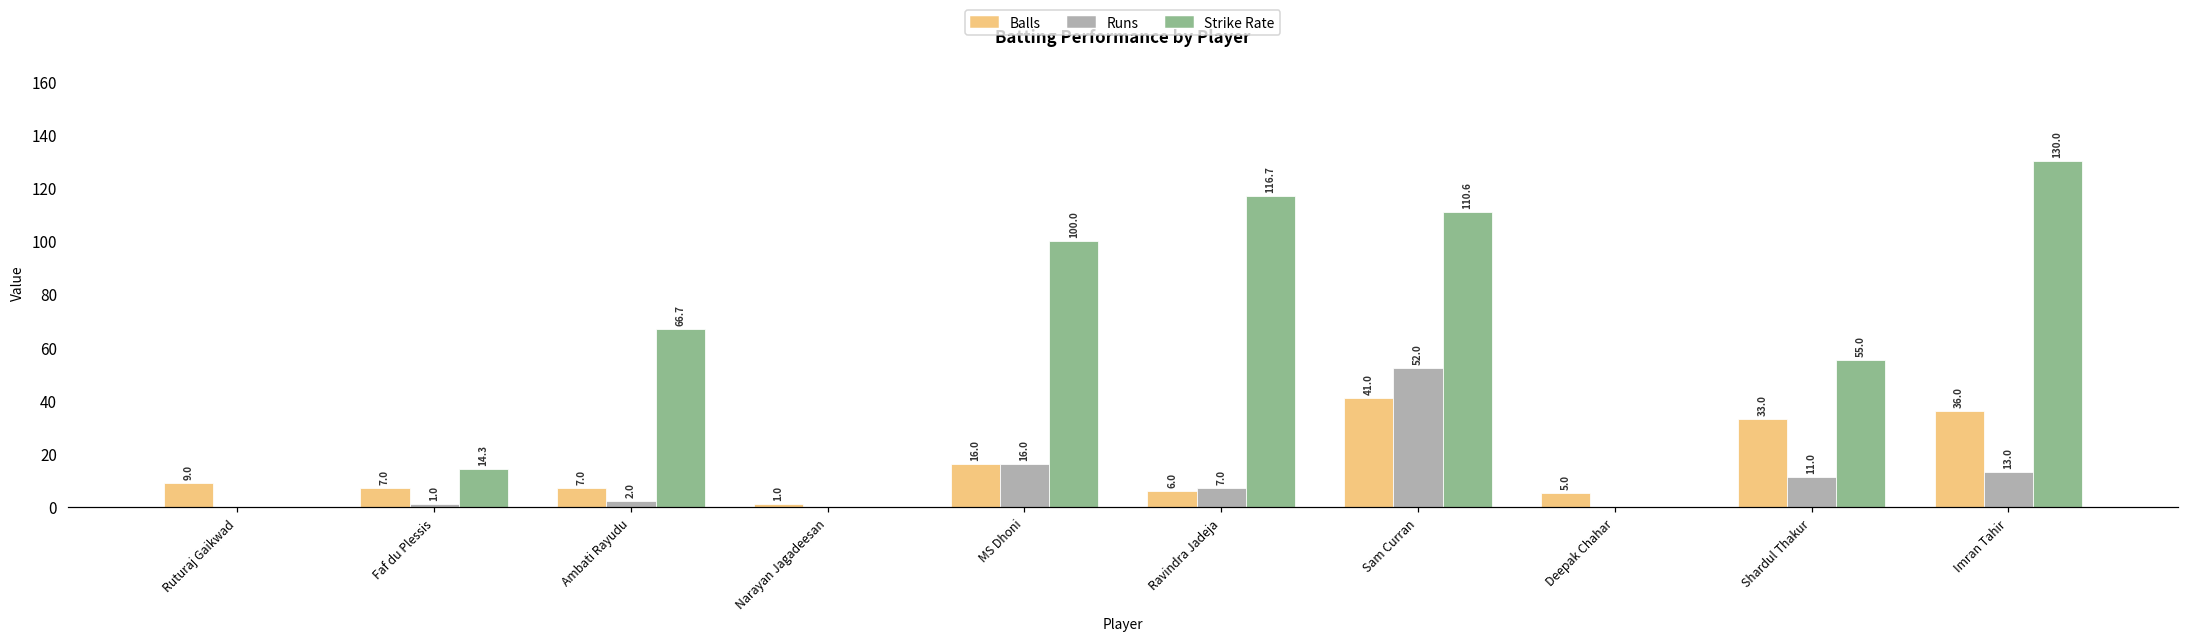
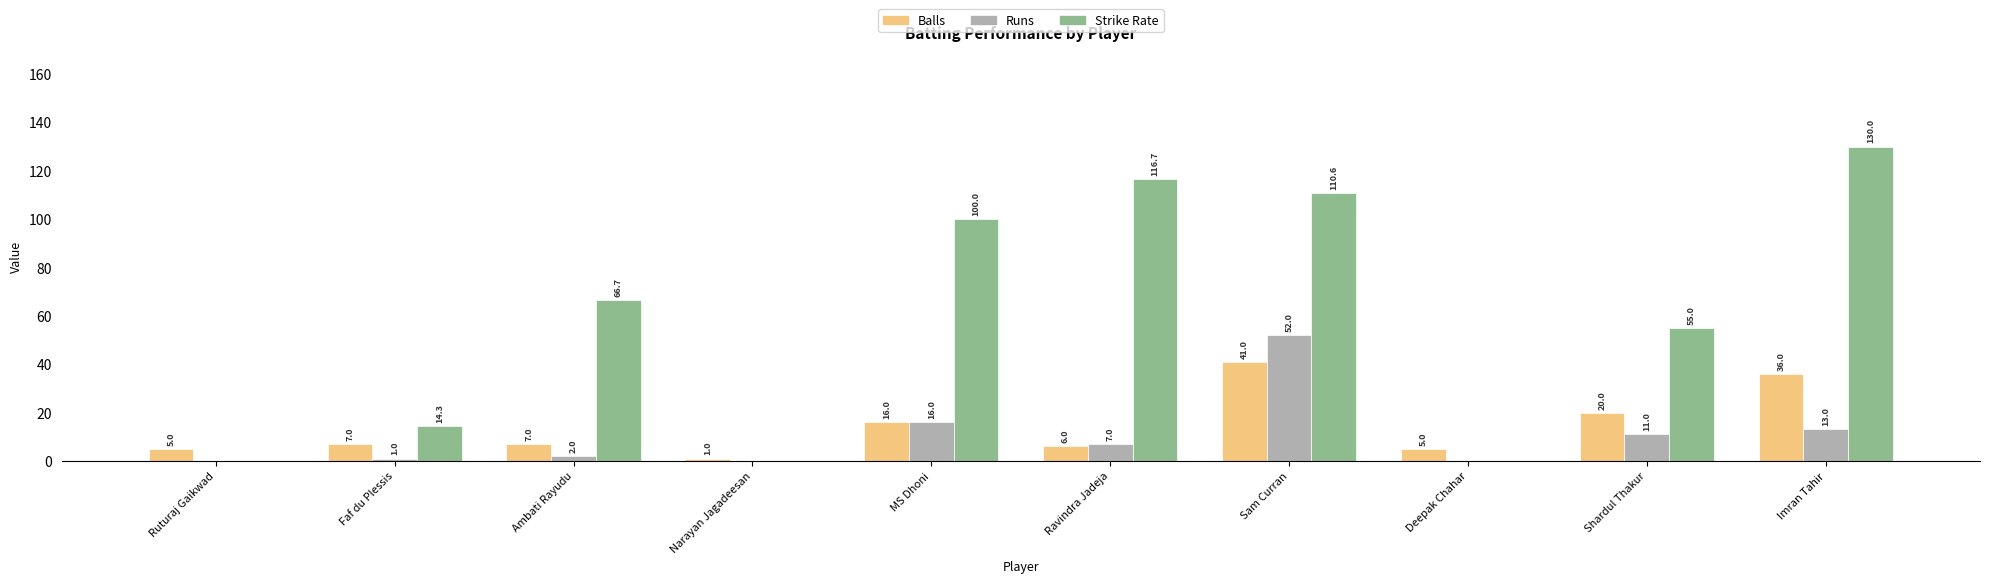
Balls, Ruturaj Gaikwad: 9.0 -> 5.0
Balls, Shardul Thakur: 33.0 -> 20.0
